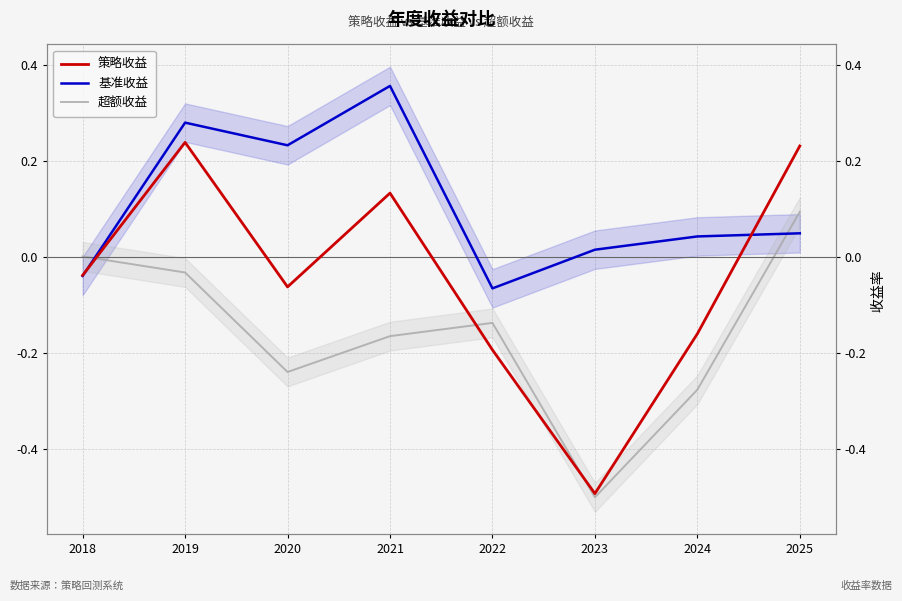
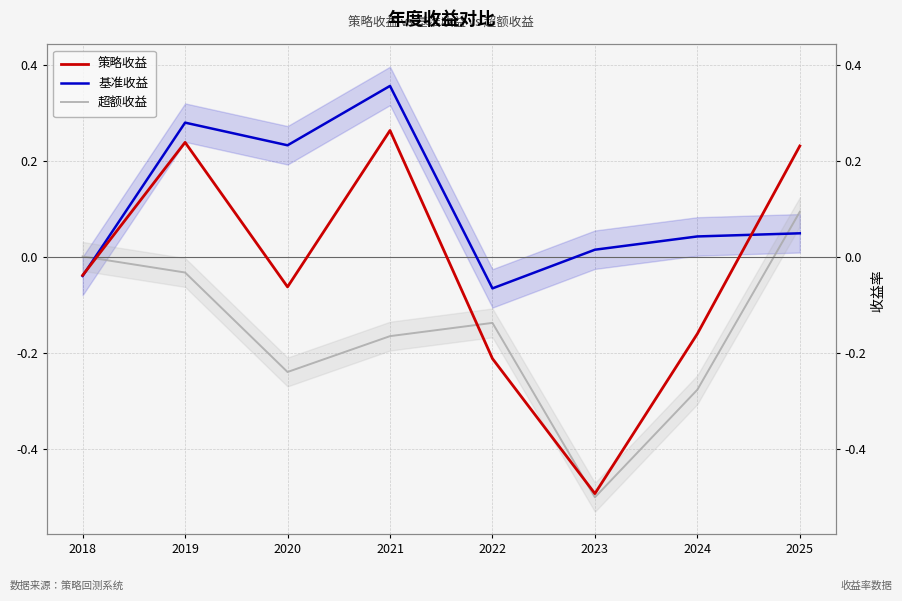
策略收益, 2021: 0.13 -> 0.26
策略收益, 2022: -0.19 -> -0.21
